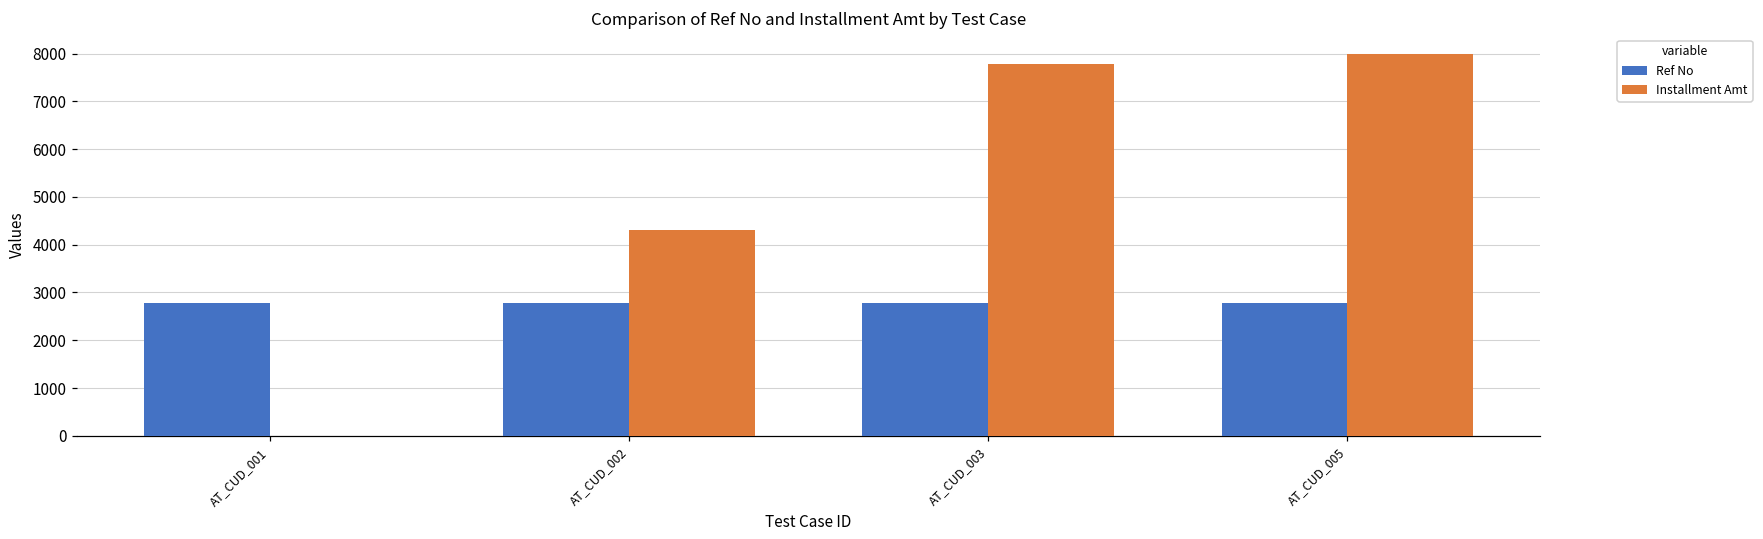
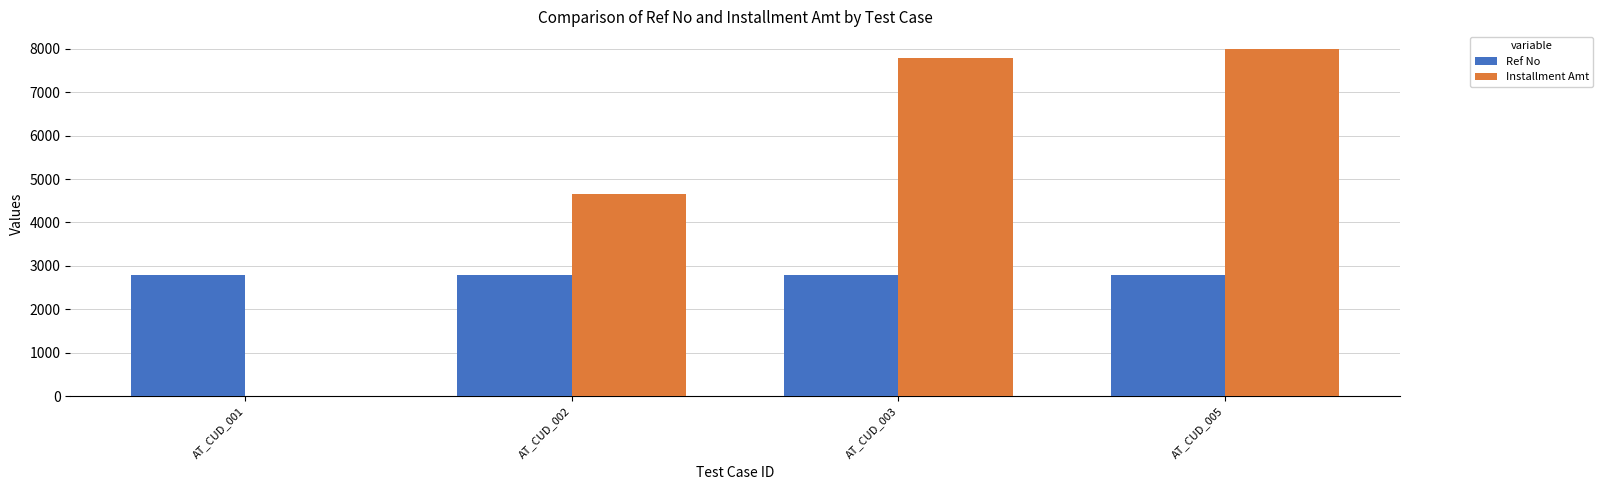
Installment Amt, AT_CUD_002: 4300 -> 4600
